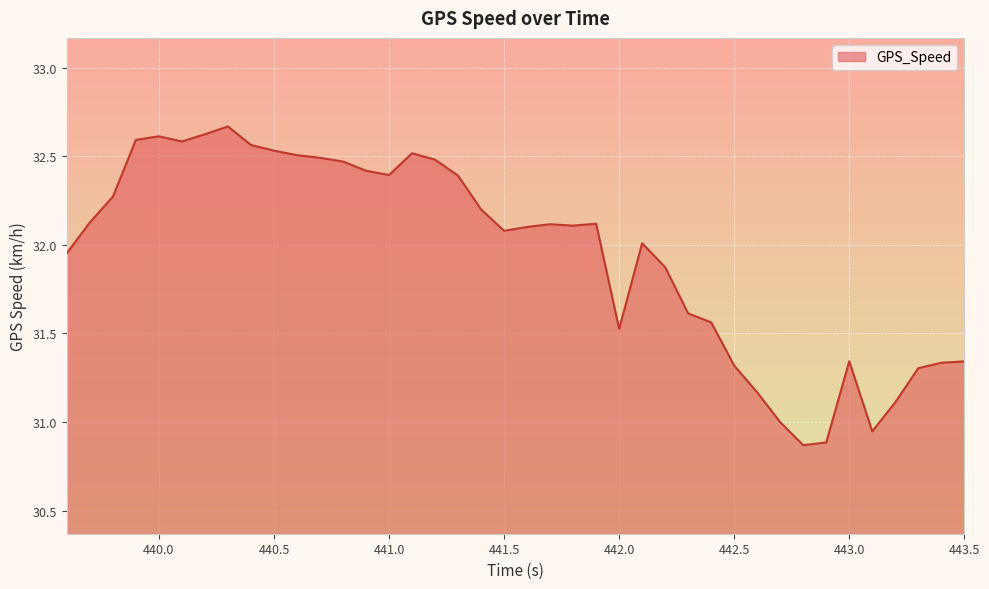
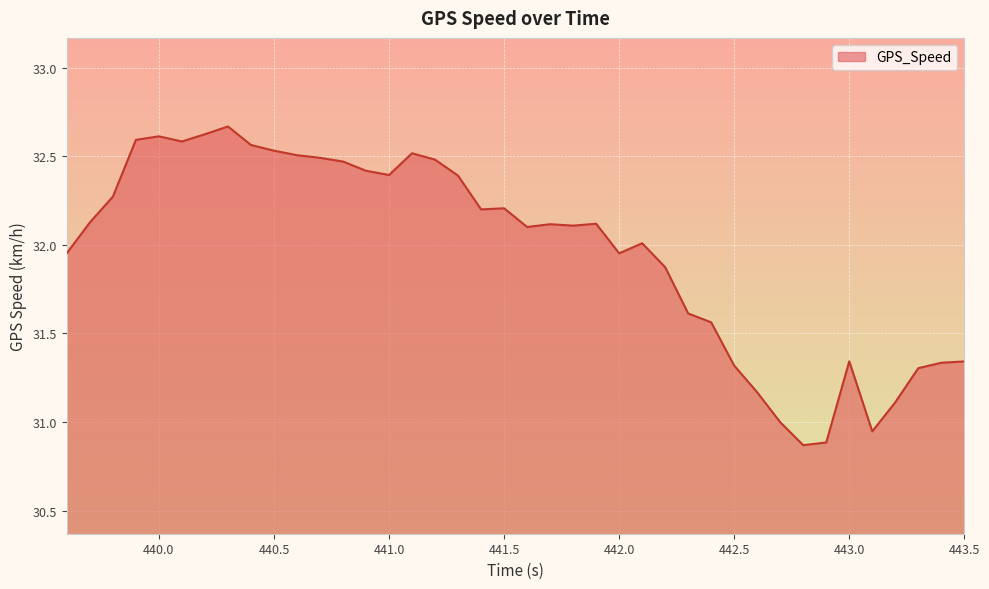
441.5: 32.08 -> 32.21
442.0: 31.53 -> 31.95
